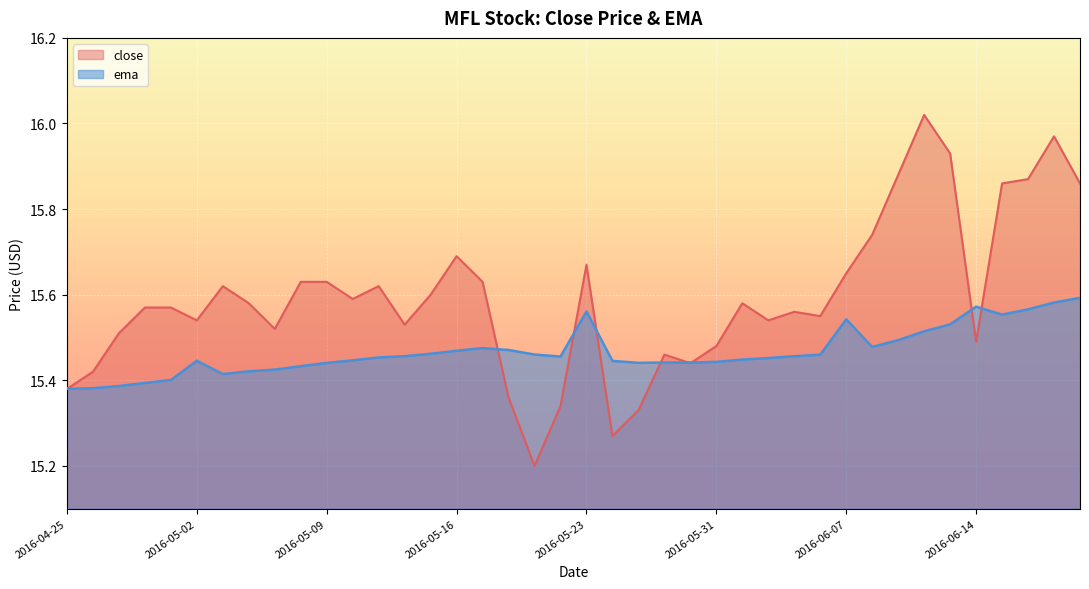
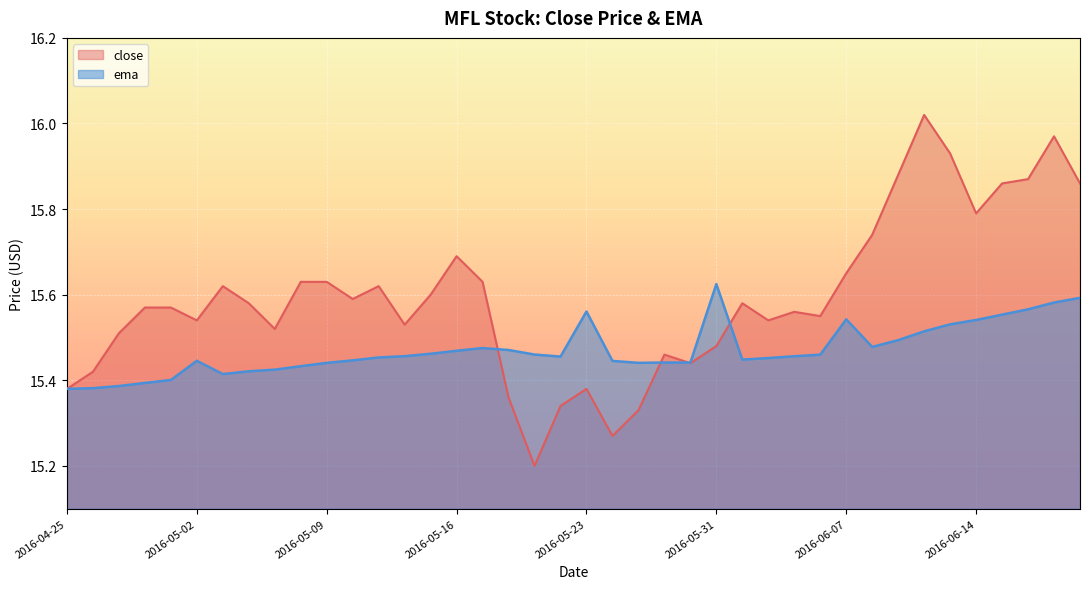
close, 2016-05-23: 15.67 -> 15.38
ema, 2016-05-31: 15.44 -> 15.62
close, 2016-06-14: 15.49 -> 15.79
ema, 2016-06-14: 15.57 -> 15.54
